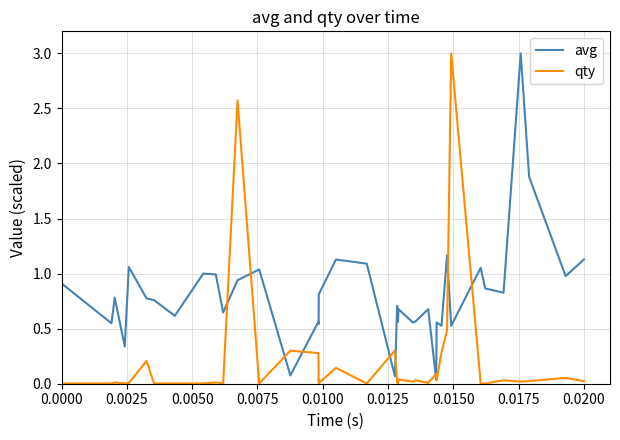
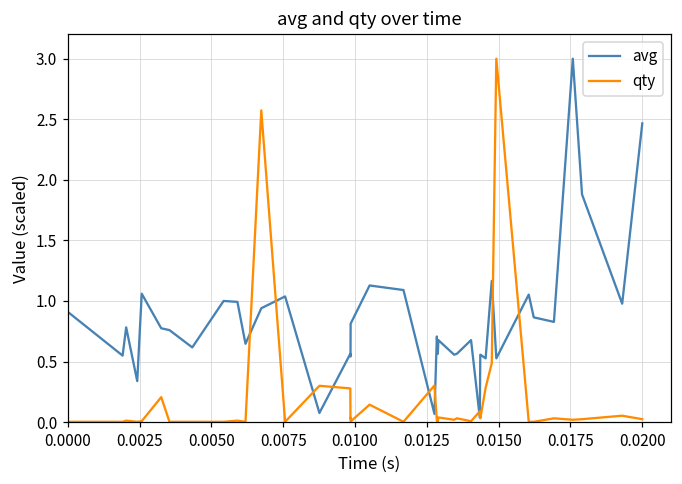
avg, 0.0200: 1.13 -> 2.47
